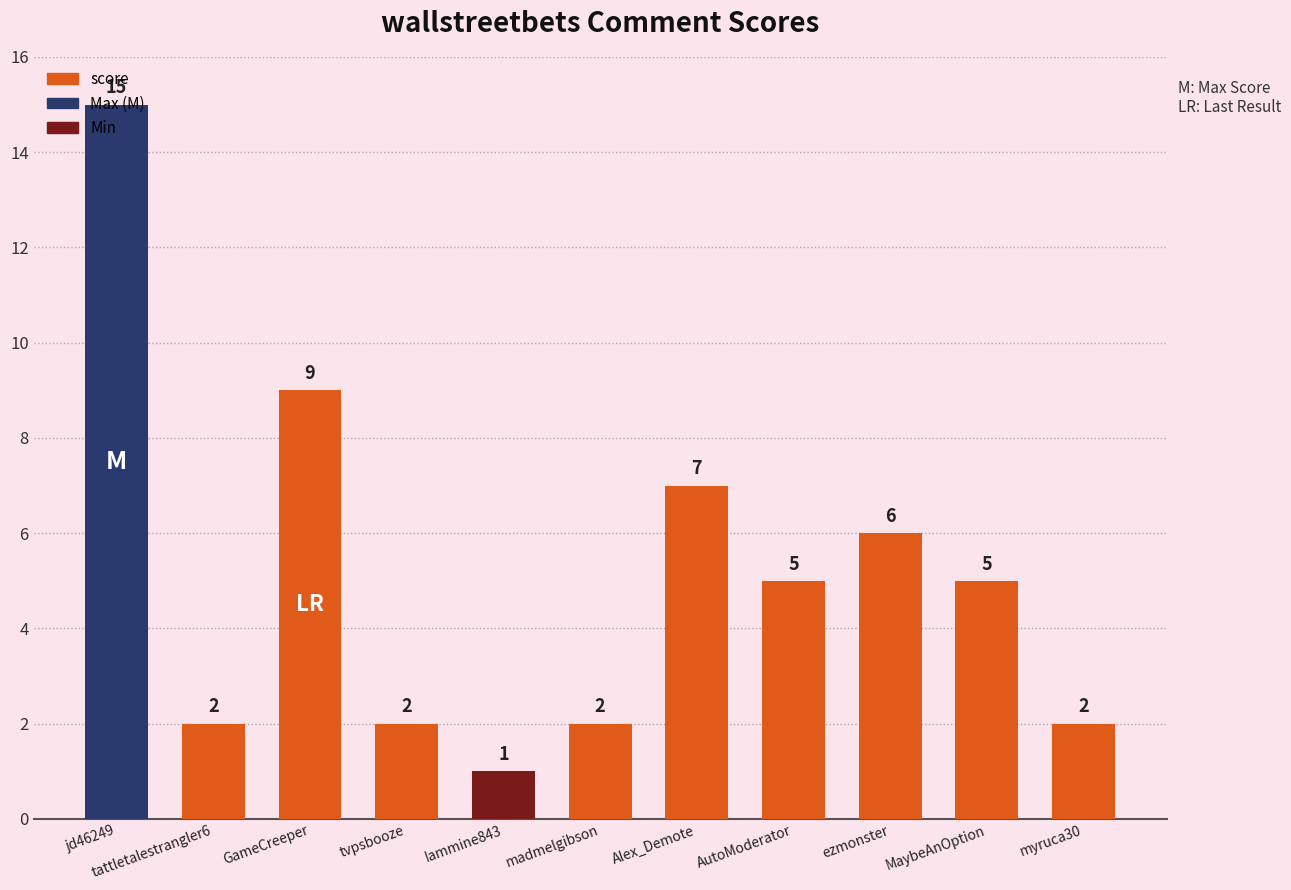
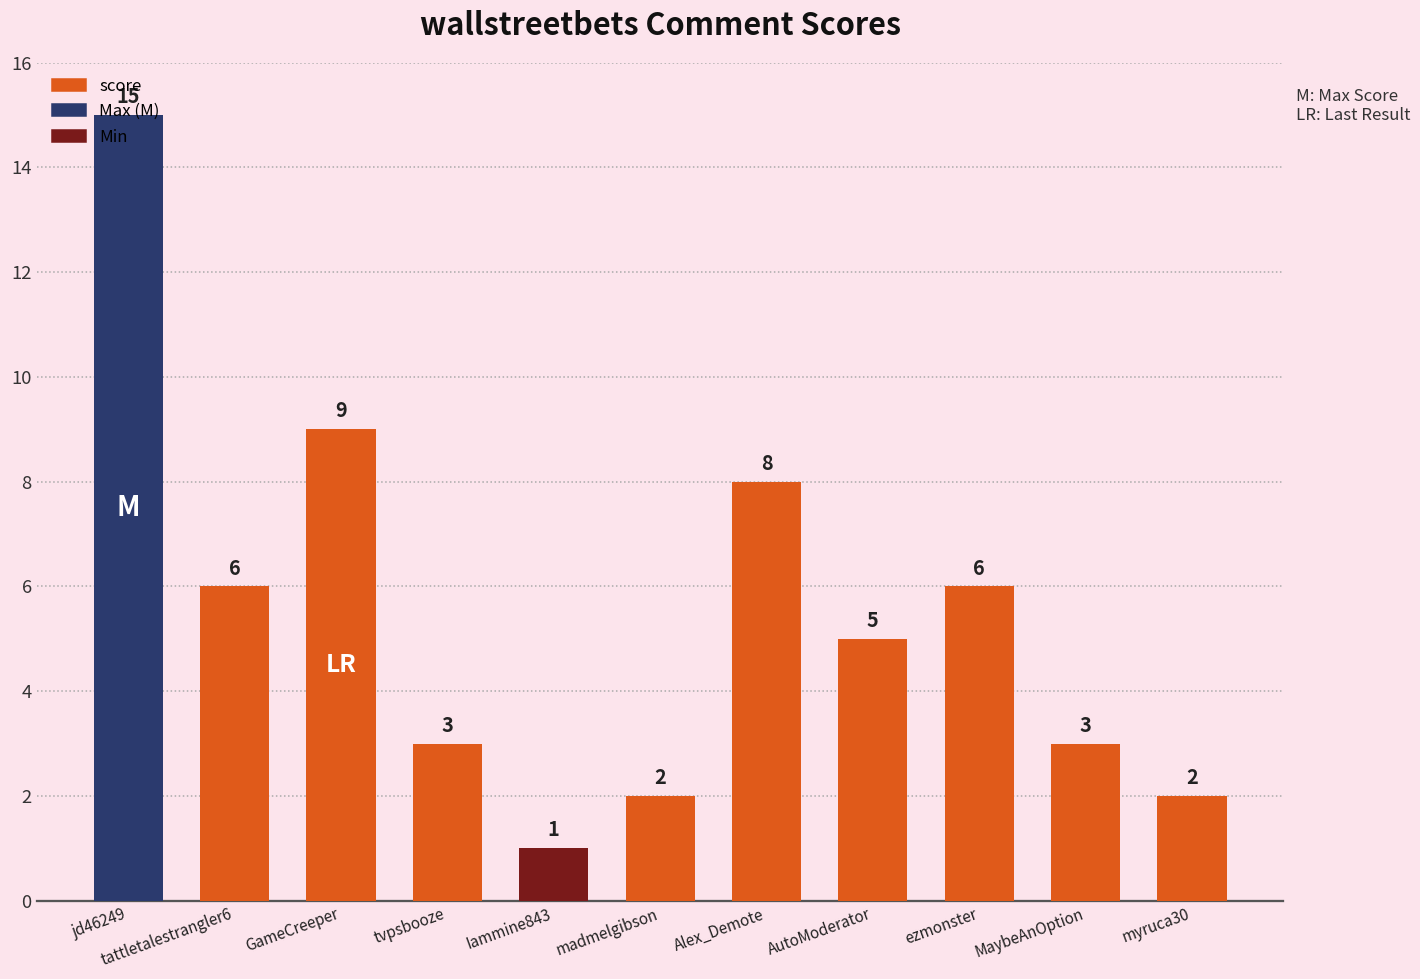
tattletalestrangler6: 2 -> 6
tvpsbooze: 2 -> 3
Alex_Demote: 7 -> 8
MaybeAnOption: 5 -> 3
